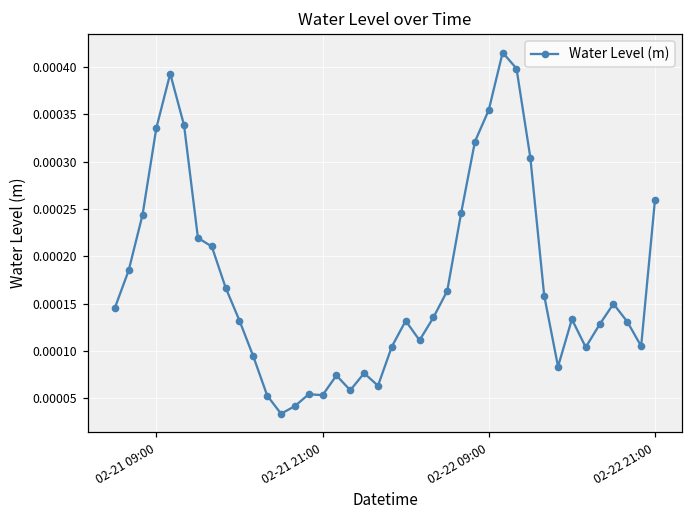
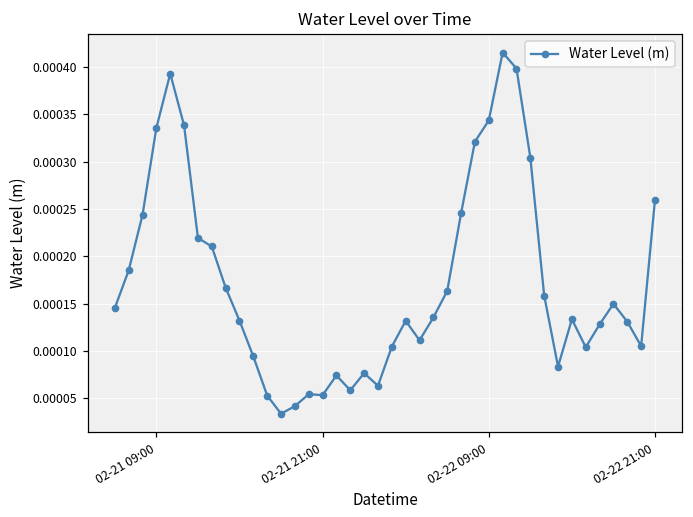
02-22 09:00: 0.00035 -> 0.00034
